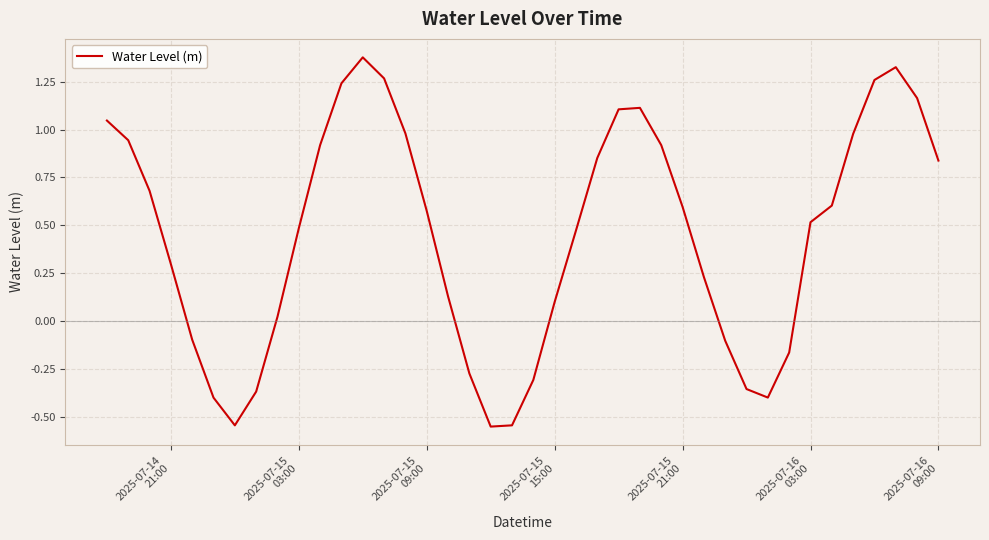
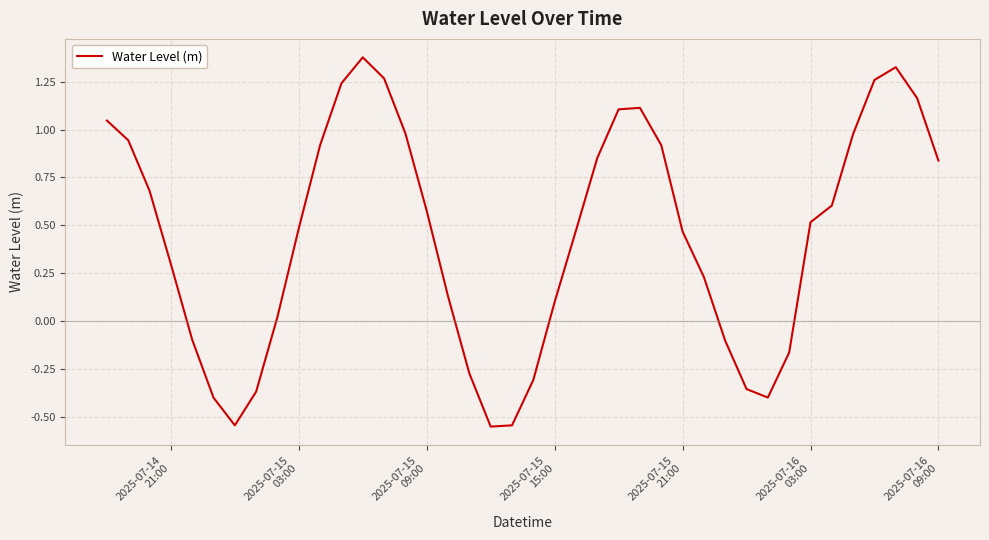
2025-07-15 21:00: 0.60 -> 0.47
